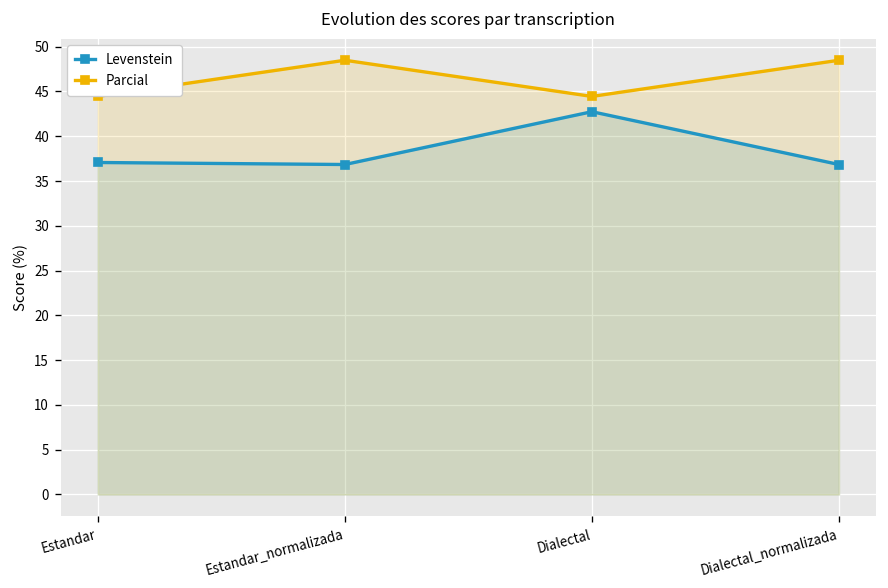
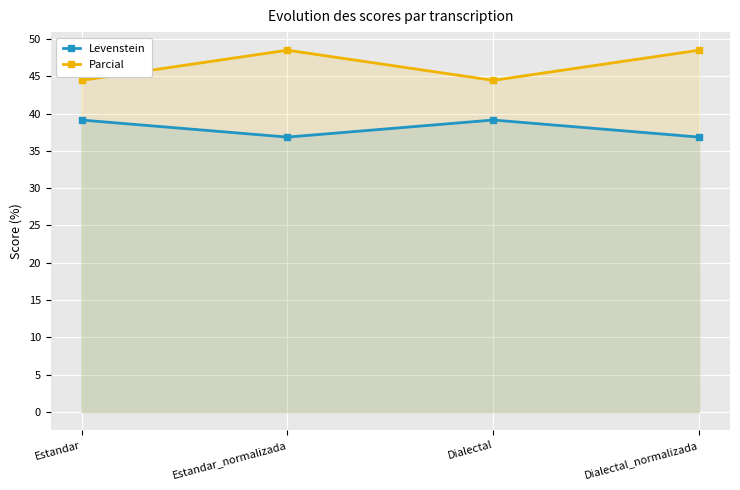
Levenstein, Estandar: 37 -> 39
Levenstein, Dialectal: 43 -> 39
